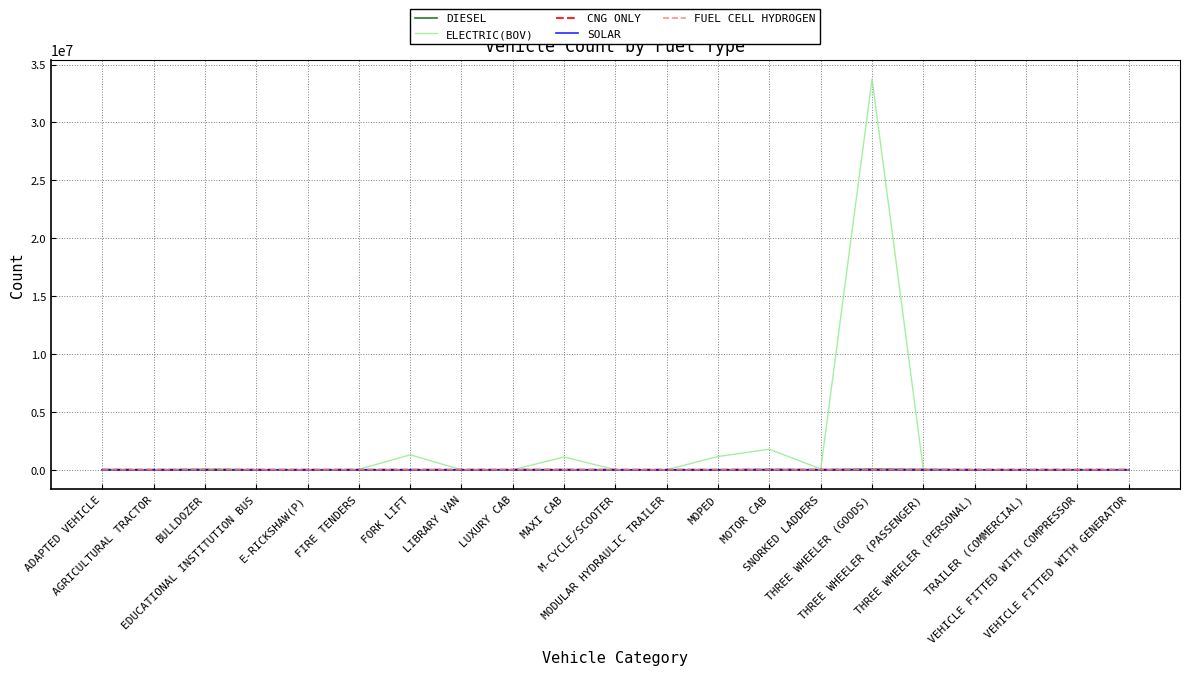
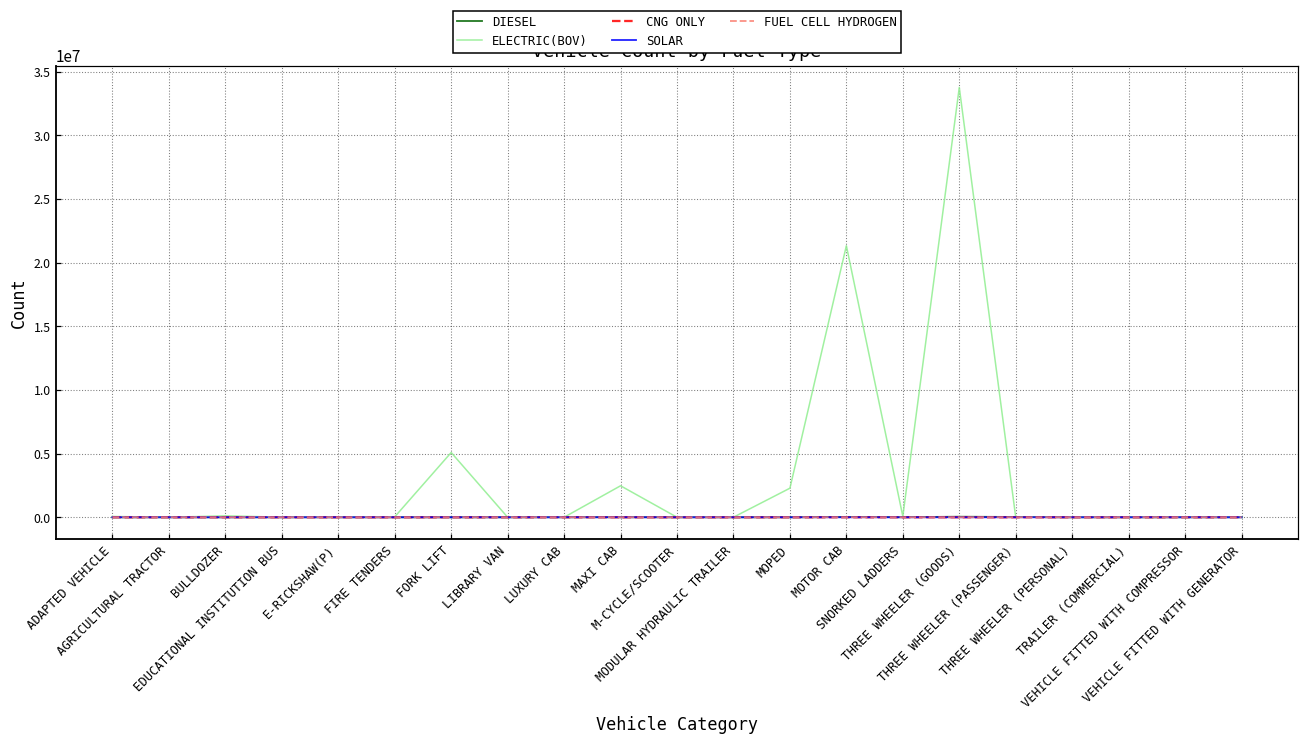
ELECTRIC(BOV), FORK LIFT: 1300000 -> 5100000
ELECTRIC(BOV), MAXI CAB: 1100000 -> 2500000
ELECTRIC(BOV), MOPED: 1100000 -> 2300000
ELECTRIC(BOV), MOTOR CAB: 1800000 -> 21300000
